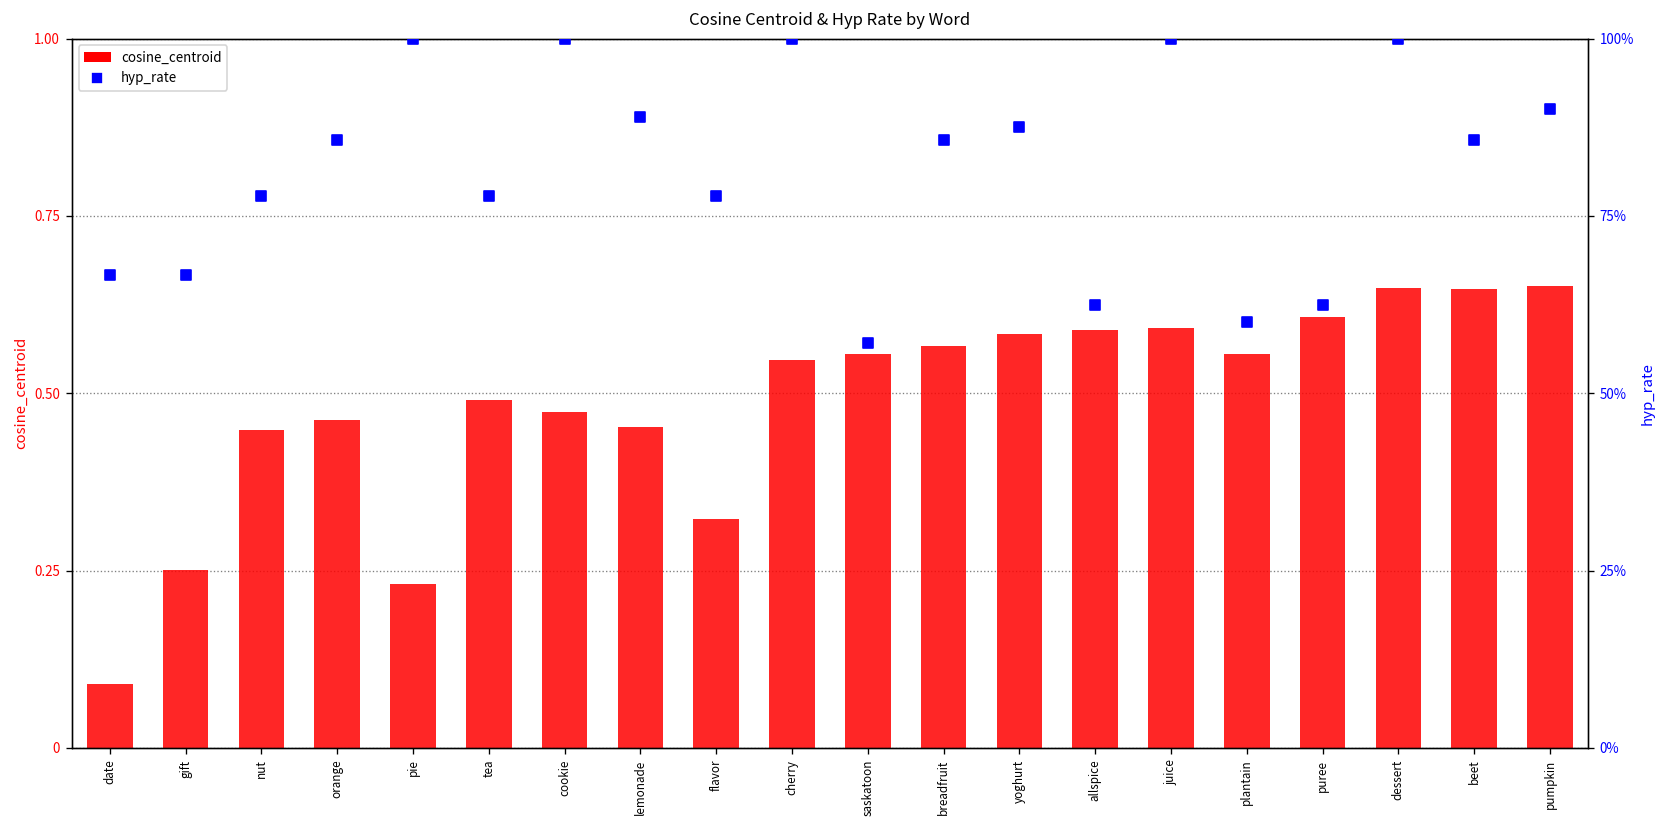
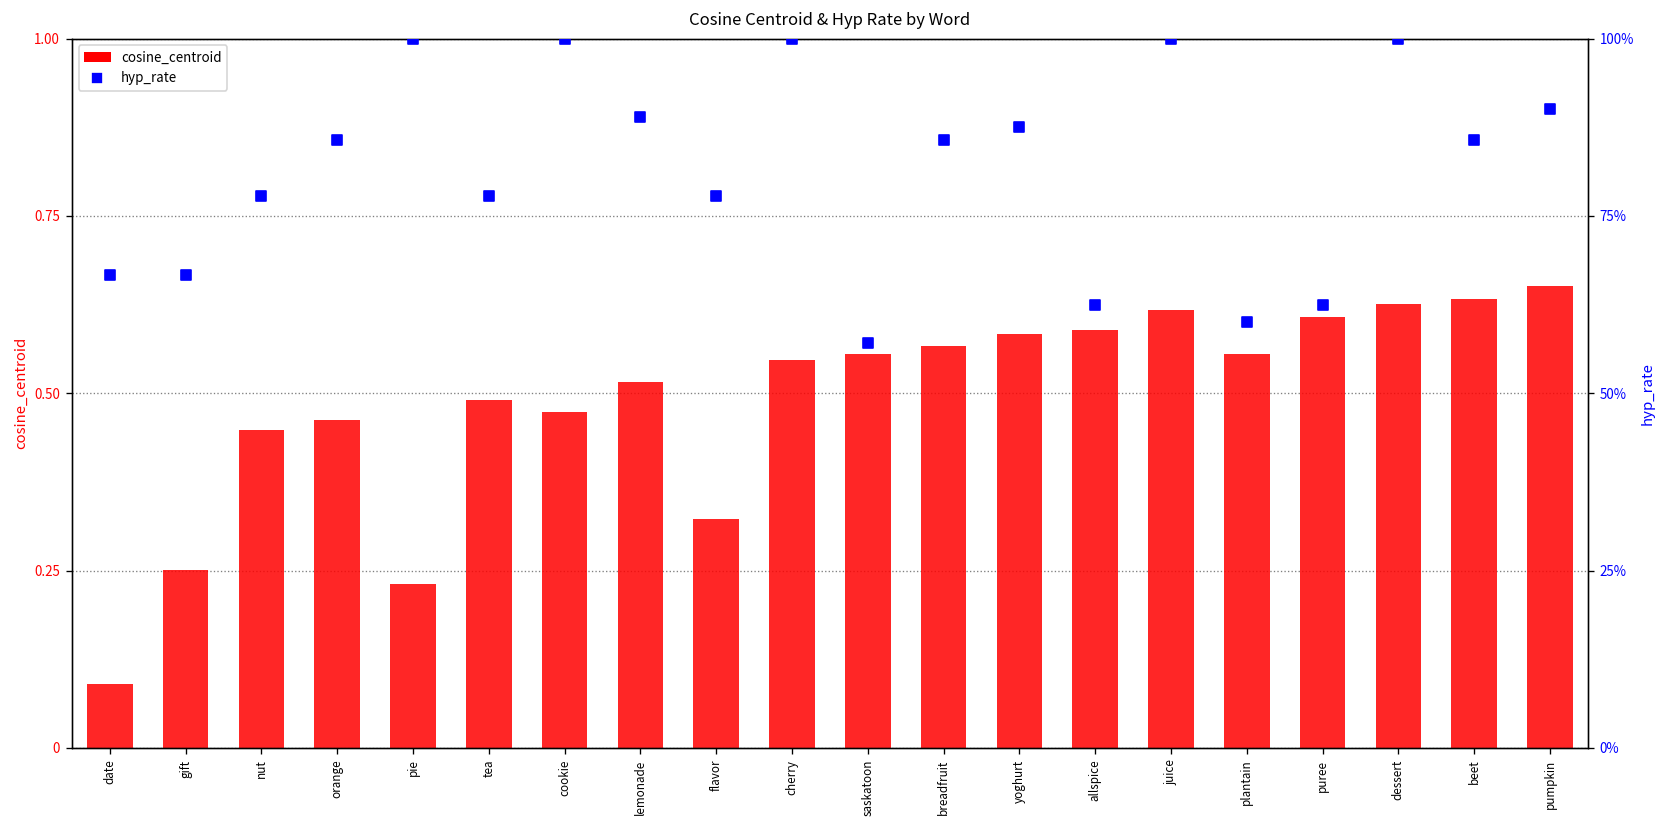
cosine_centroid, lemonade: 0.45 -> 0.52
cosine_centroid, juice: 0.59 -> 0.62
cosine_centroid, dessert: 0.65 -> 0.63
cosine_centroid, beet: 0.65 -> 0.63
